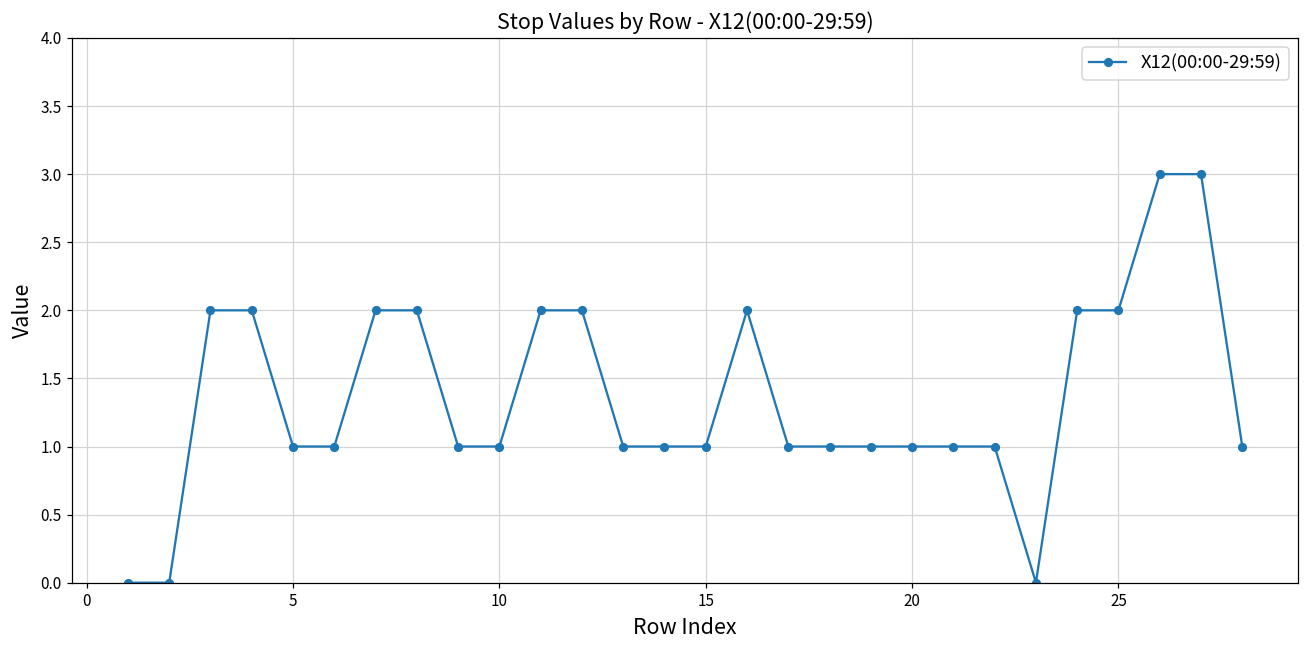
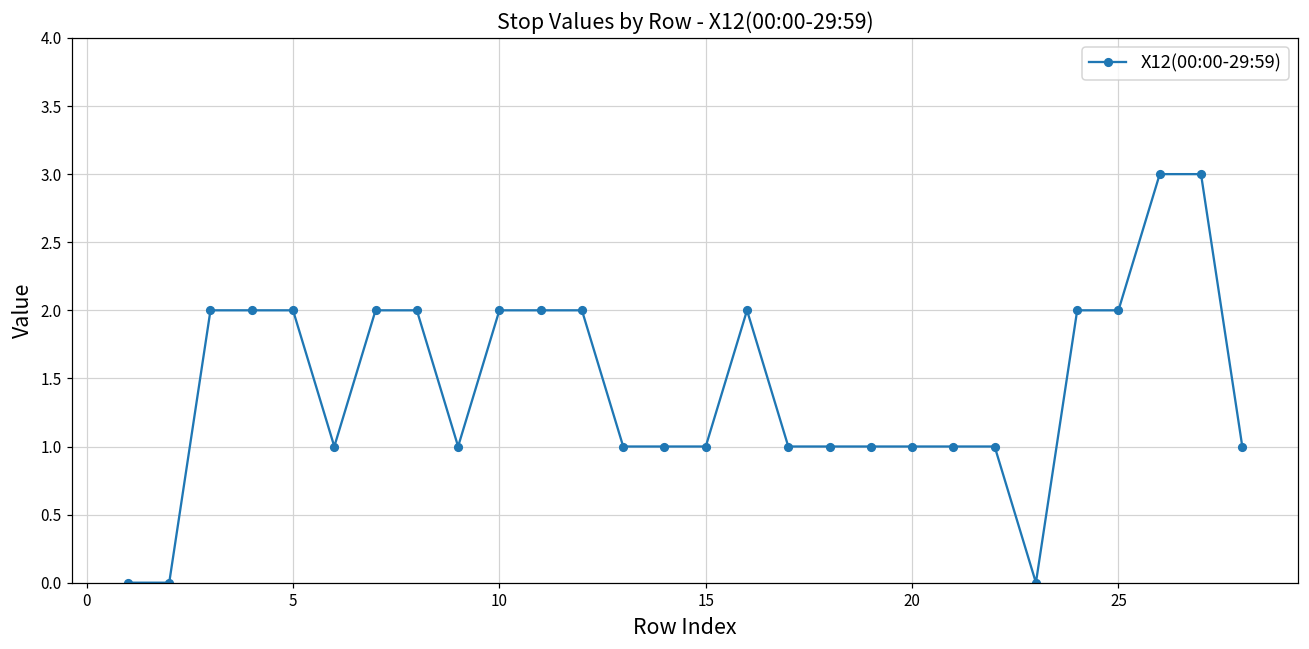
5: 1 -> 2
10: 1 -> 2
